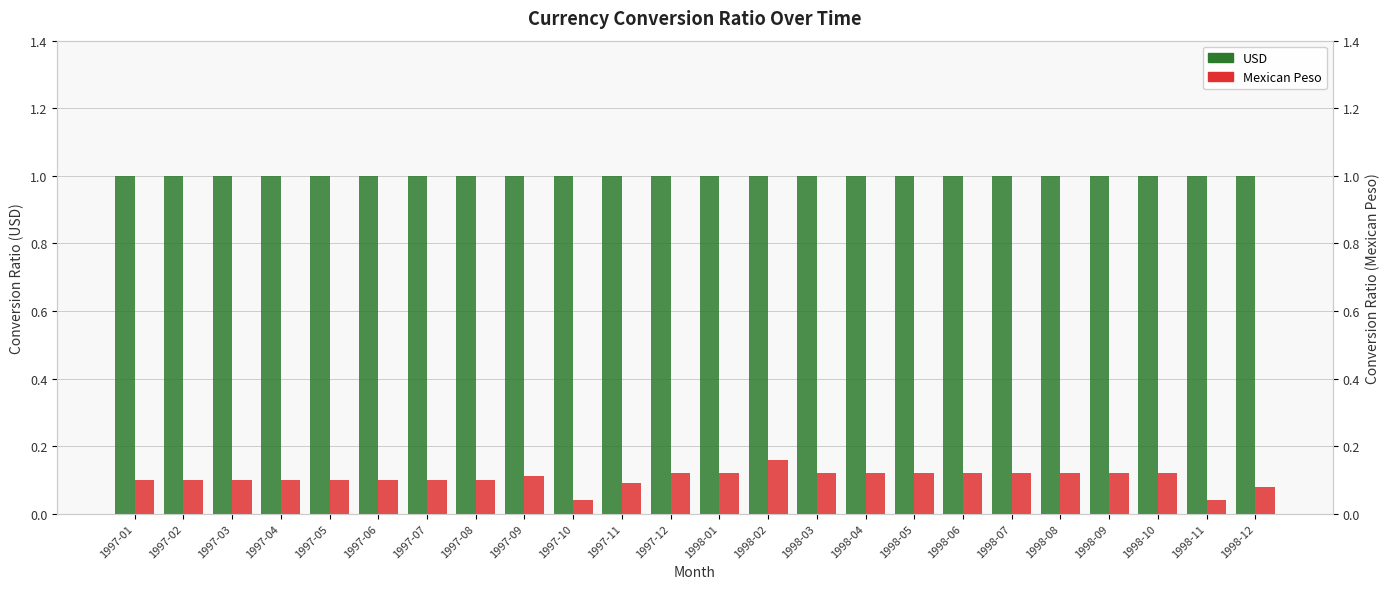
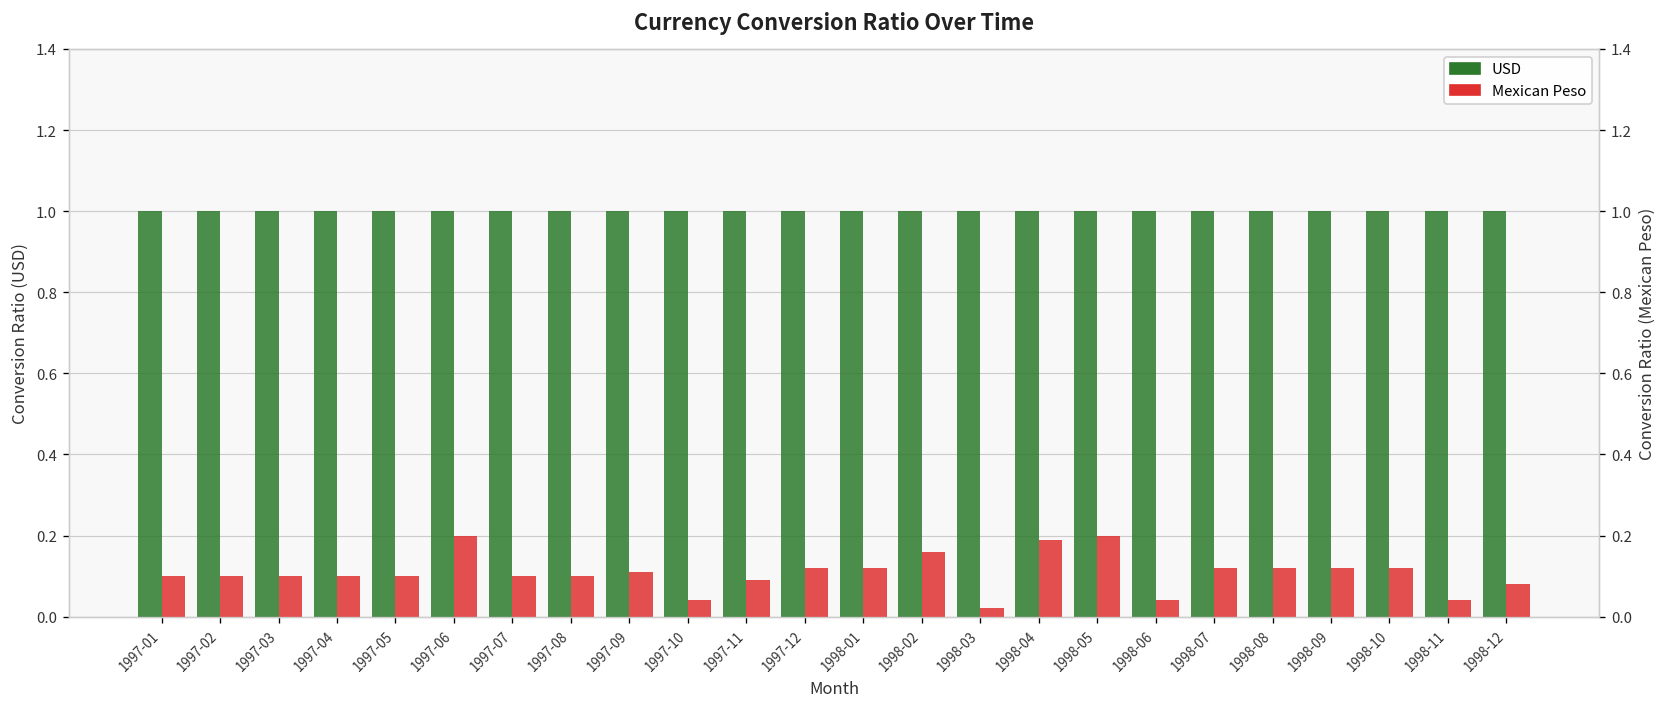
Mexican Peso, 1997-06: 0.1 -> 0.2
Mexican Peso, 1998-03: 0.12 -> 0.02
Mexican Peso, 1998-04: 0.12 -> 0.19
Mexican Peso, 1998-05: 0.12 -> 0.20
Mexican Peso, 1998-06: 0.12 -> 0.04
